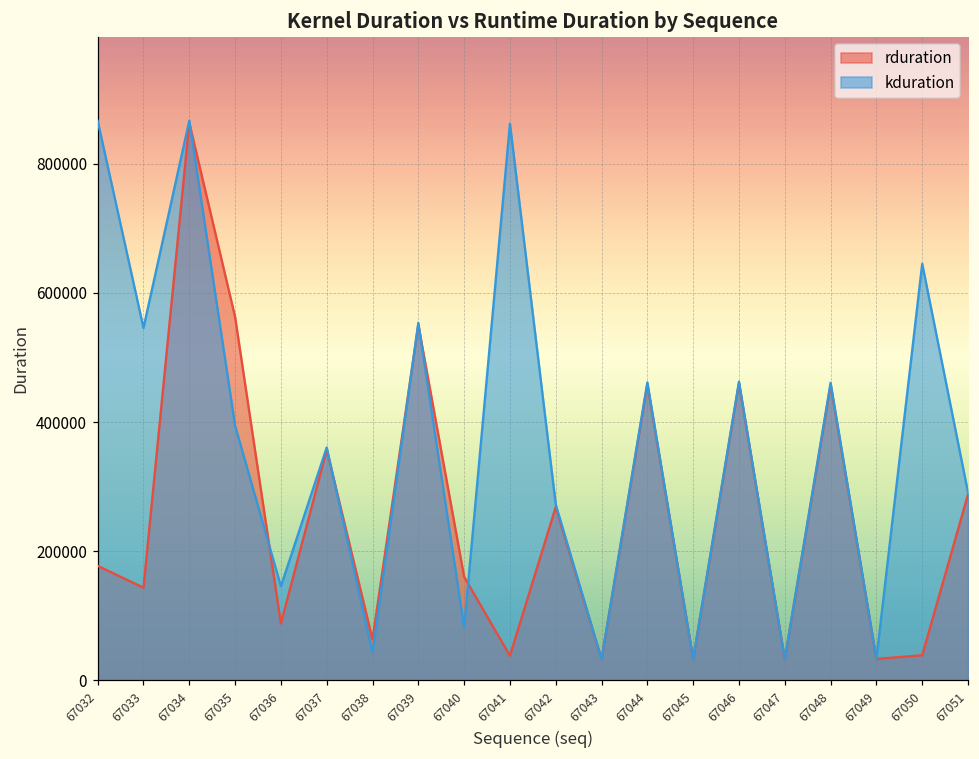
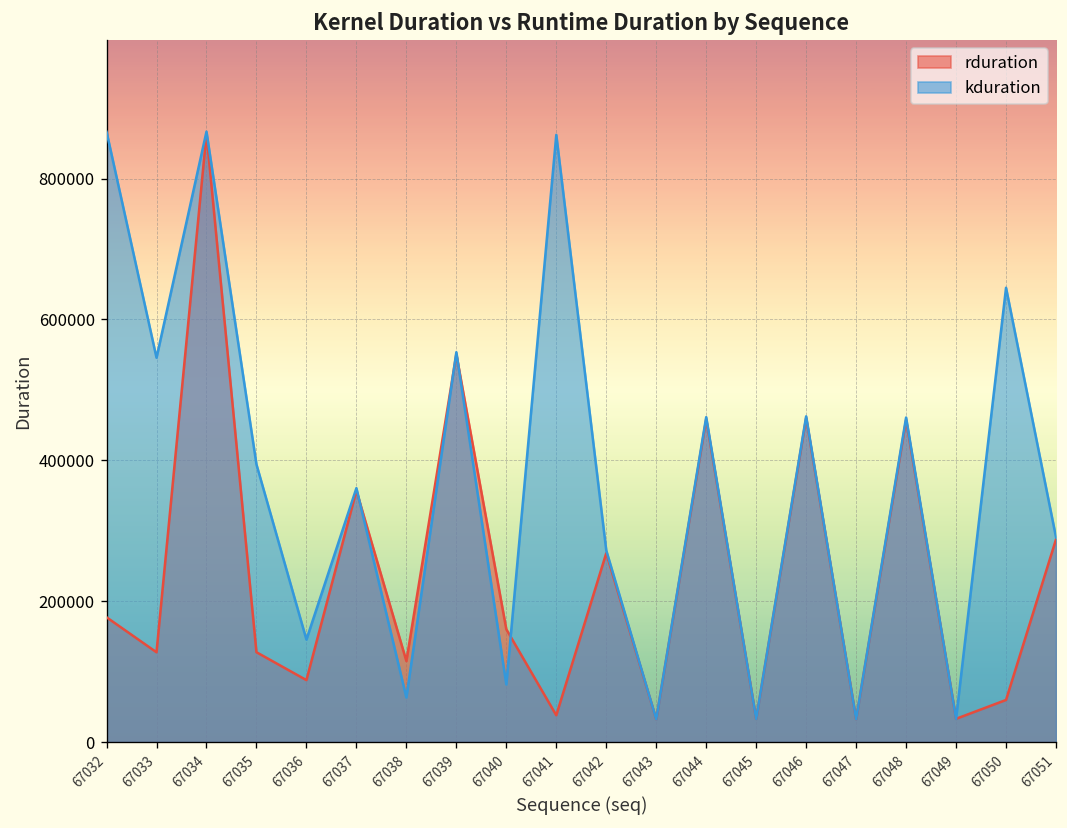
rduration, 67033: 140000 -> 130000
rduration, 67035: 560000 -> 130000
rduration, 67038: 60000 -> 120000
kduration, 67038: 40000 -> 60000
rduration, 67050: 40000 -> 60000
